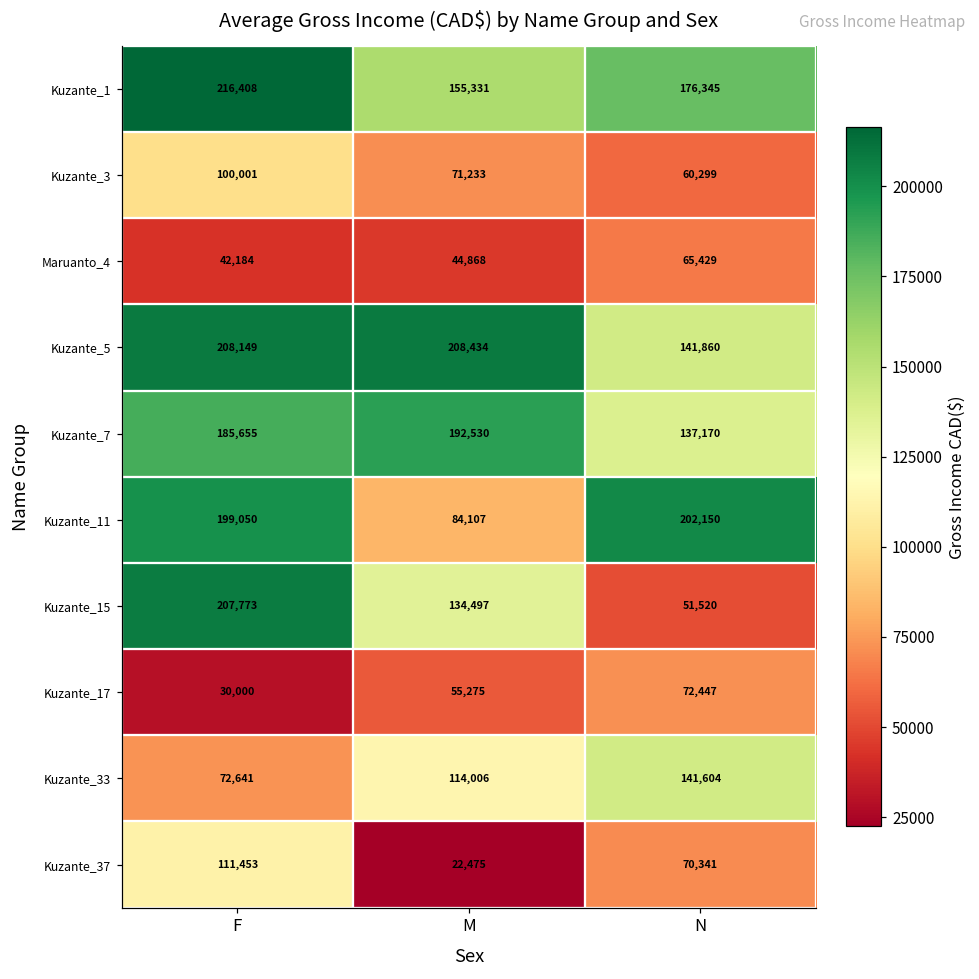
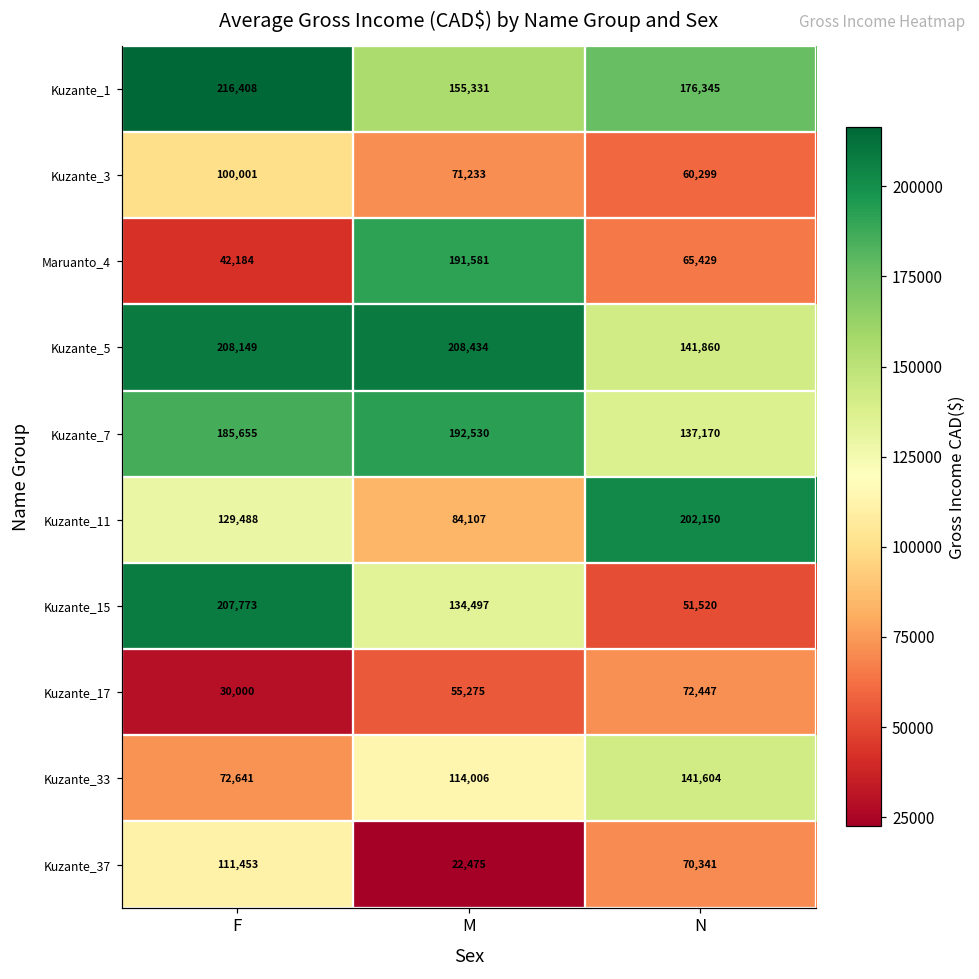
Maruanto_4, M: 44,868 -> 191,581
Kuzante_11, F: 199,050 -> 129,488
